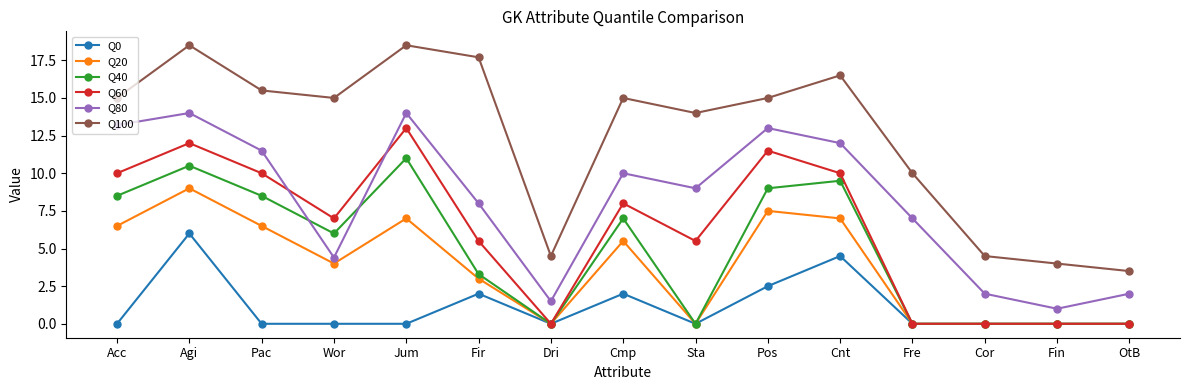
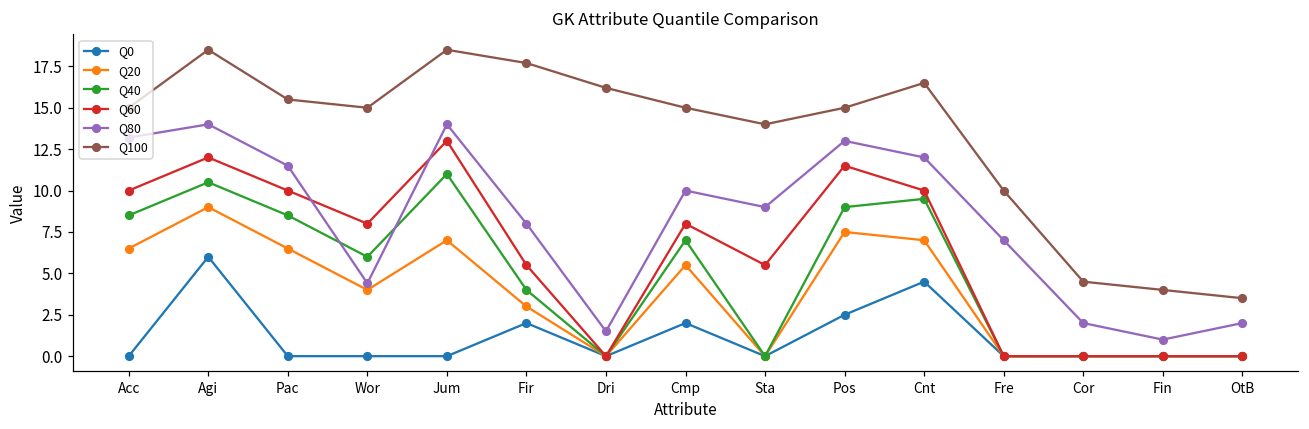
Q60, Wor: 7 -> 8
Q40, Fir: 3.3 -> 4.0
Q100, Dri: 4.5 -> 16.2
